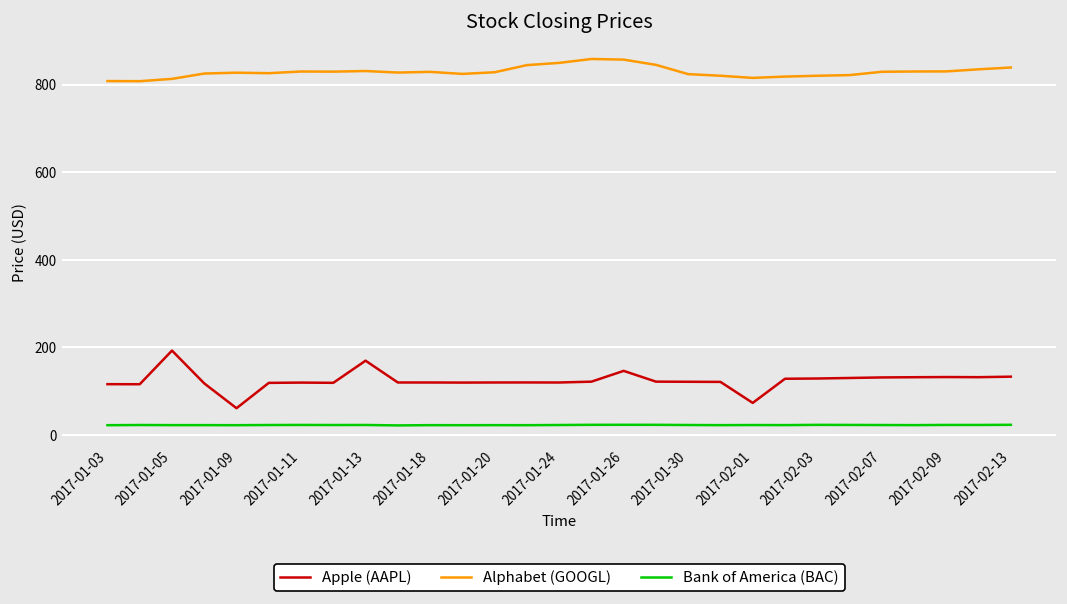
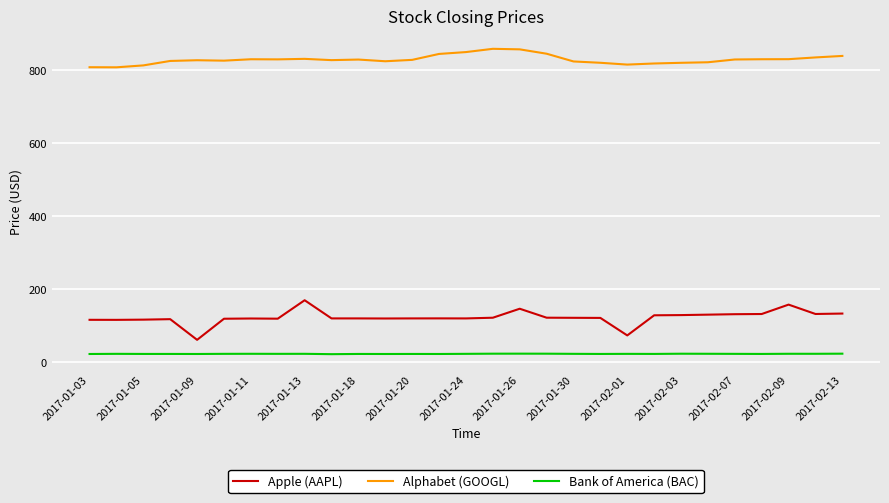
Apple (AAPL), 2017-01-05: 190 -> 120
Apple (AAPL), 2017-02-09: 130 -> 160
